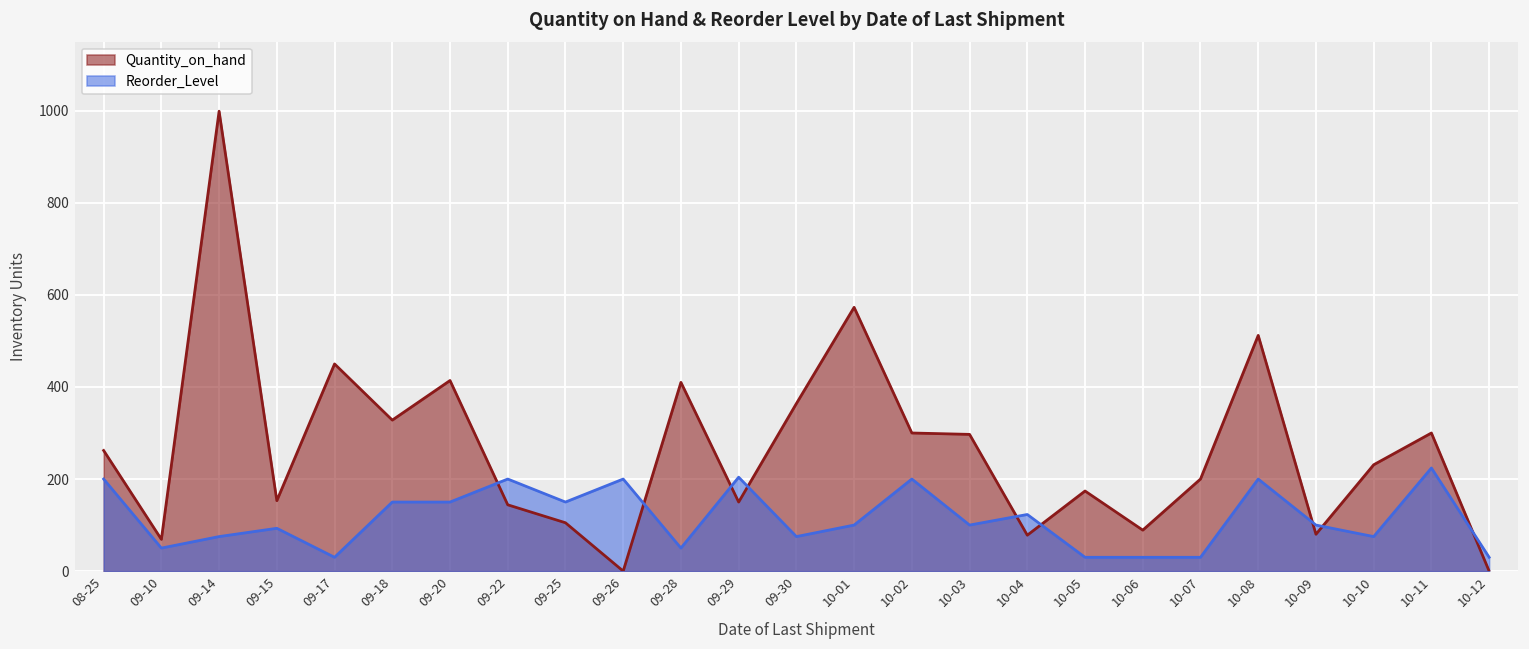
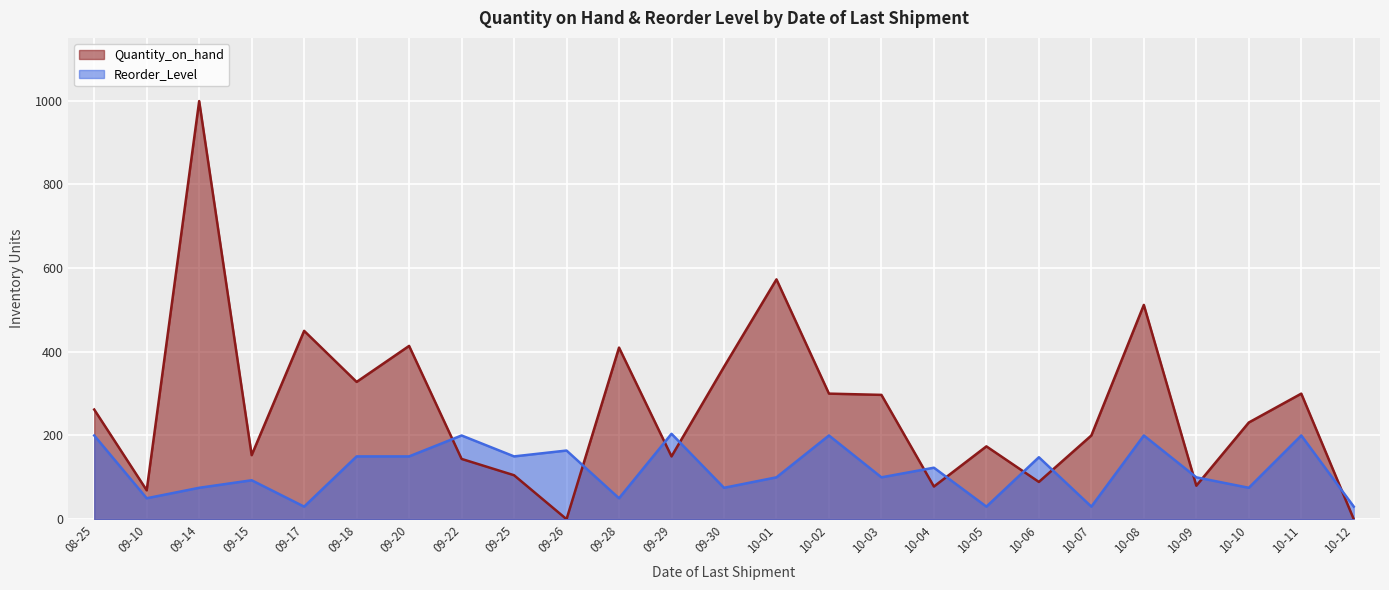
Reorder_Level, 09-26: 200 -> 160
Reorder_Level, 10-06: 30 -> 150
Reorder_Level, 10-11: 220 -> 200
